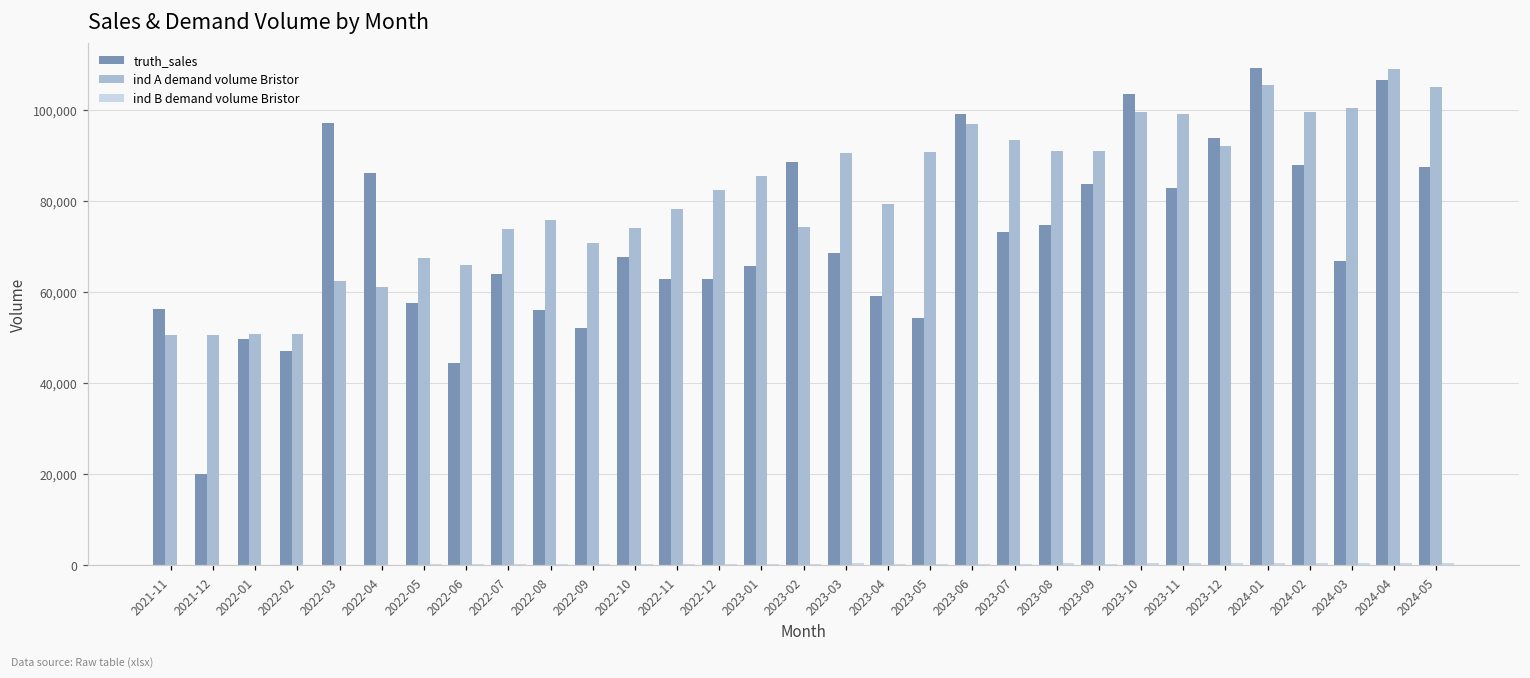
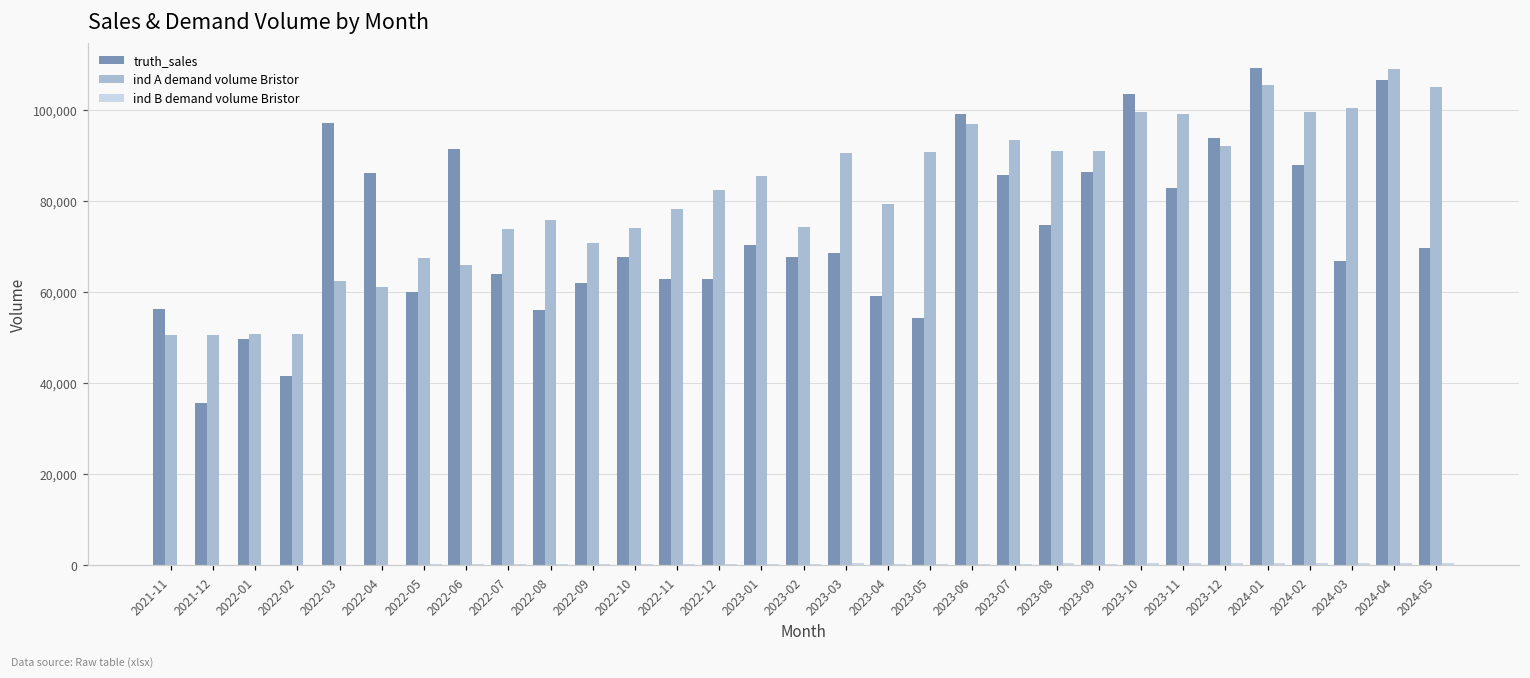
truth_sales, 2021-12: 20,000 -> 36,000
truth_sales, 2022-02: 47,000 -> 42,000
truth_sales, 2022-05: 58,000 -> 60,000
truth_sales, 2022-06: 44,000 -> 91,000
truth_sales, 2022-09: 52,000 -> 62,000
truth_sales, 2023-01: 66,000 -> 70,000
truth_sales, 2023-02: 89,000 -> 68,000
truth_sales, 2023-07: 73,000 -> 86,000
truth_sales, 2023-09: 84,000 -> 86,000
truth_sales, 2024-05: 88,000 -> 70,000
